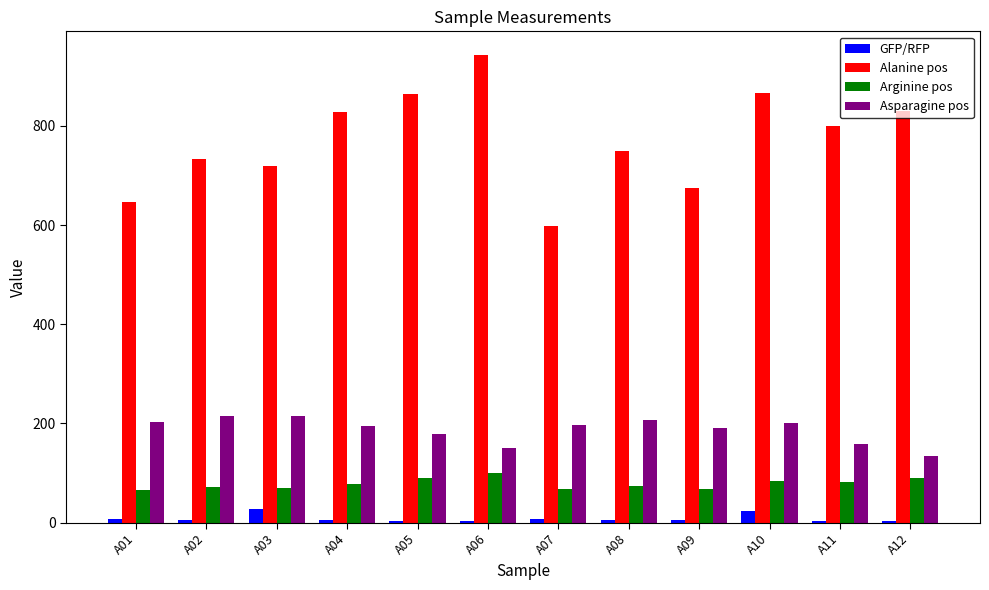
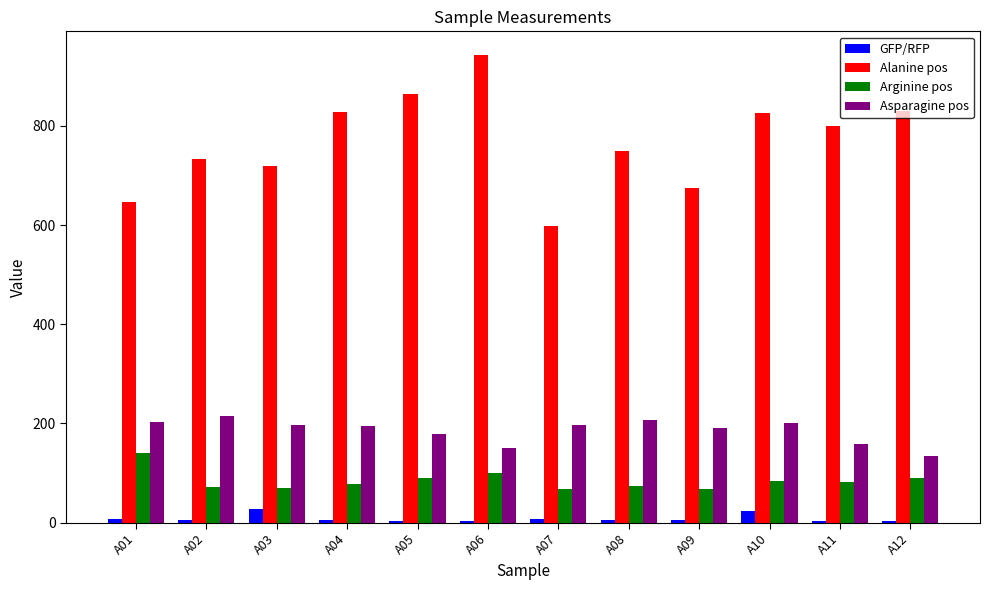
Arginine pos, A01: 70 -> 140
Asparagine pos, A03: 210 -> 200
Alanine pos, A10: 870 -> 830
